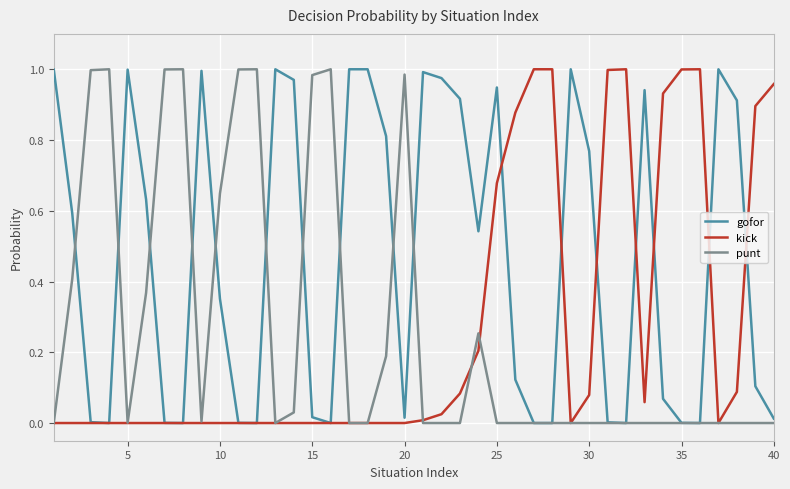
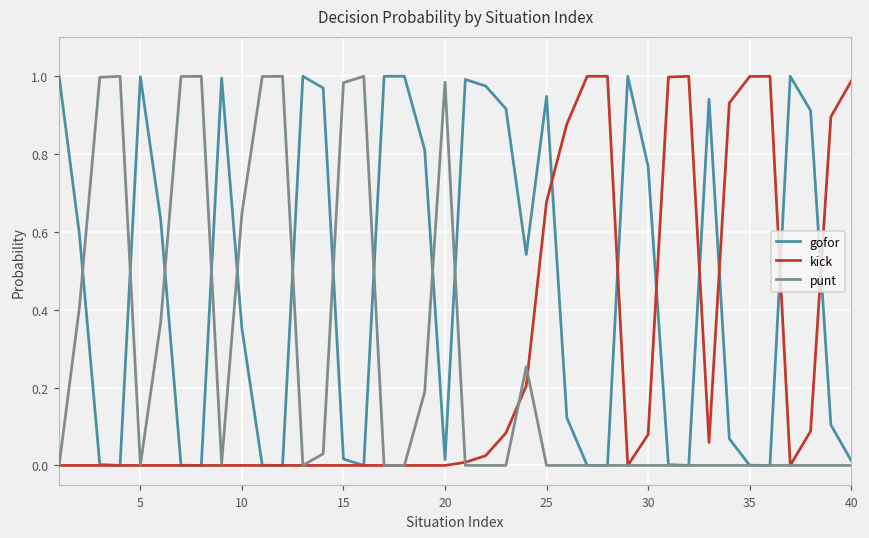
kick, 40: 0.96 -> 0.99
